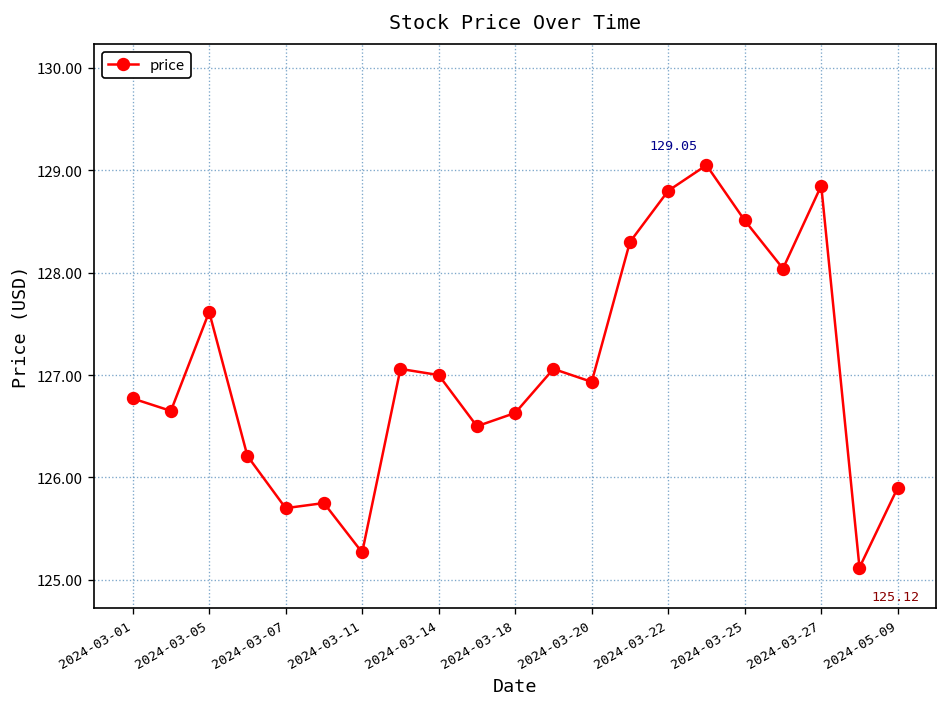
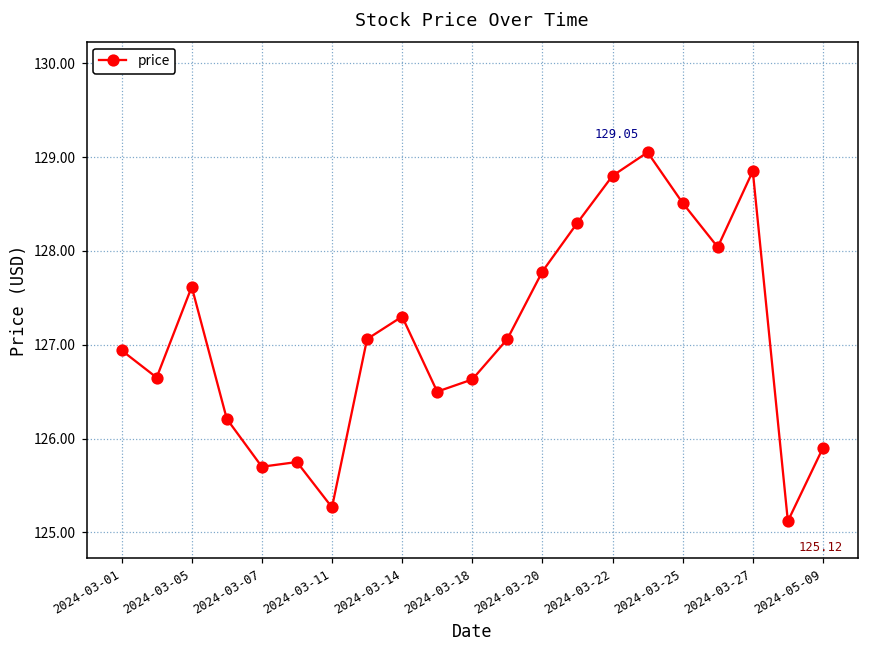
2024-03-01: 126.8 -> 126.9
2024-03-14: 127.0 -> 127.3
2024-03-20: 126.9 -> 127.8
